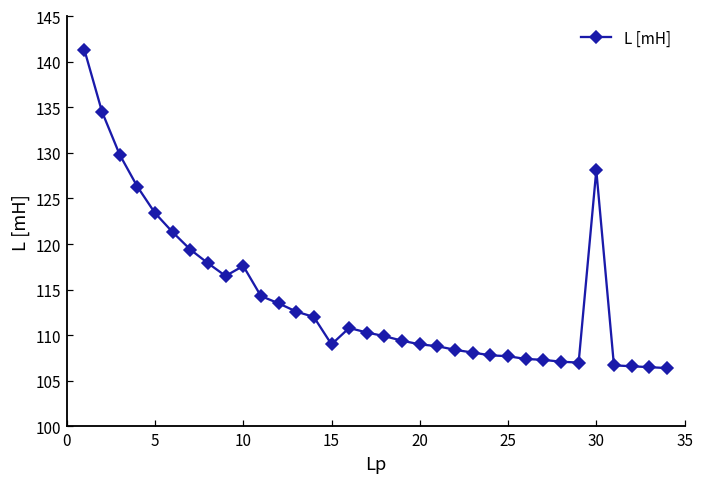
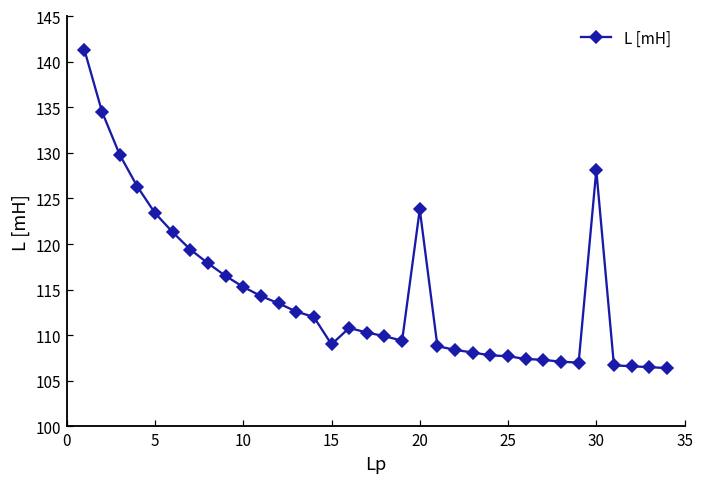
10: 118 -> 115
20: 109 -> 124
